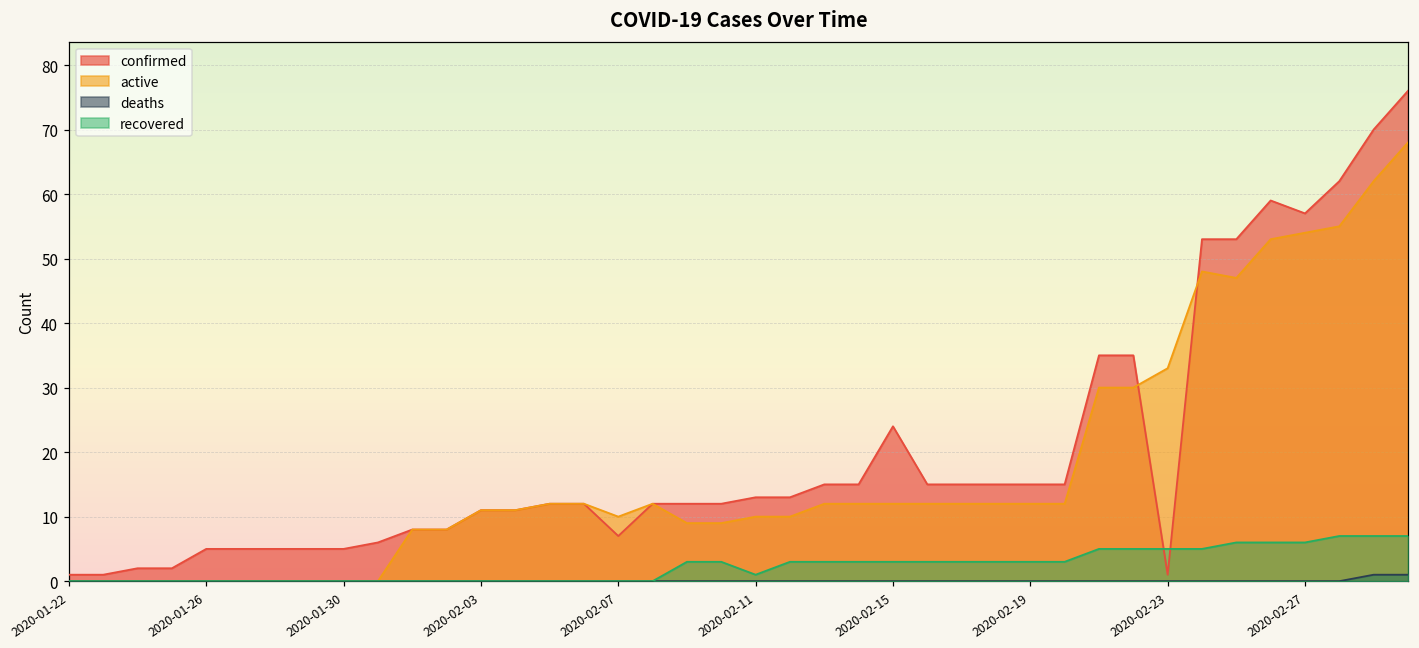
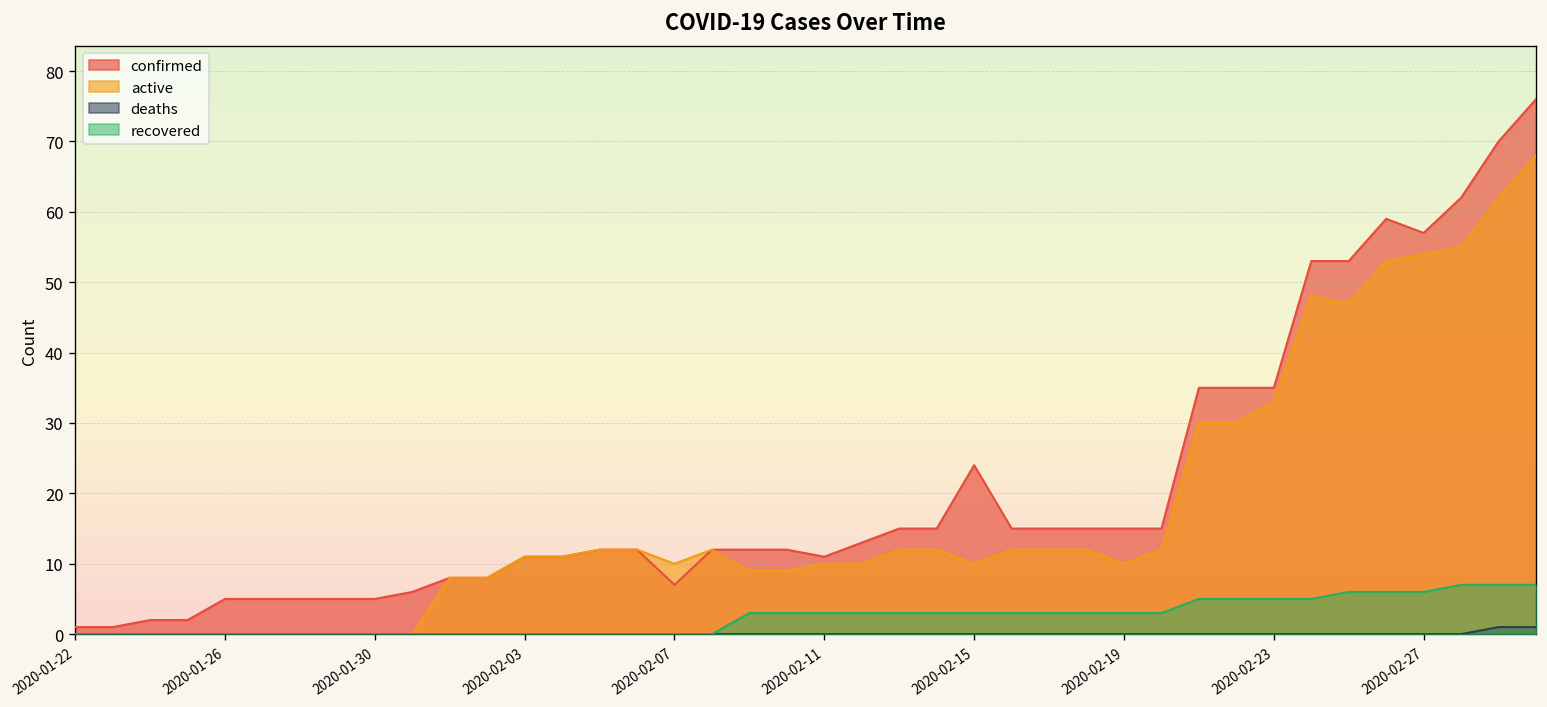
confirmed, 2020-02-11: 13 -> 11
recovered, 2020-02-11: 1 -> 3
active, 2020-02-15: 12 -> 10
active, 2020-02-19: 12 -> 10
confirmed, 2020-02-23: 1 -> 35
